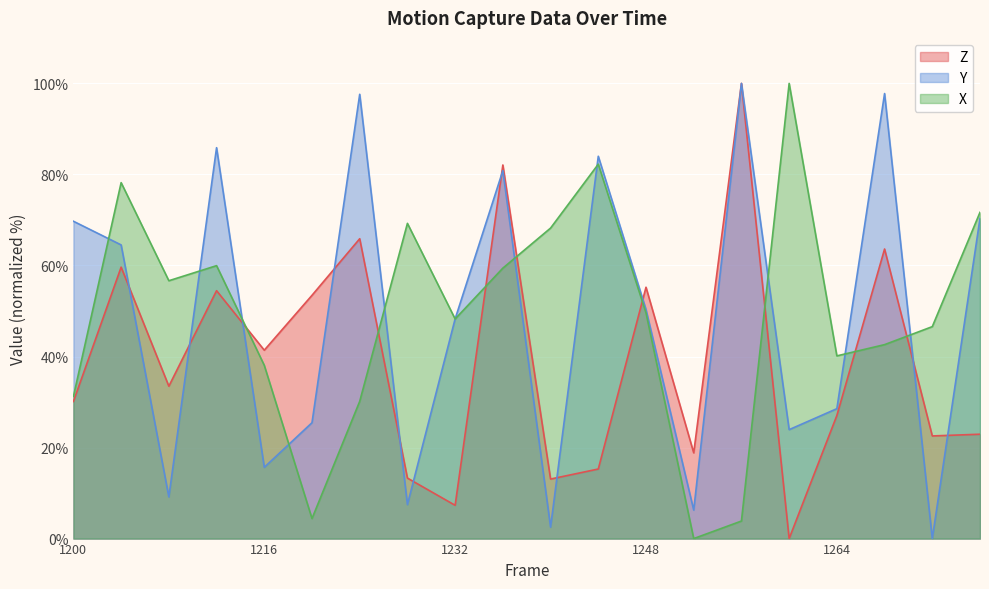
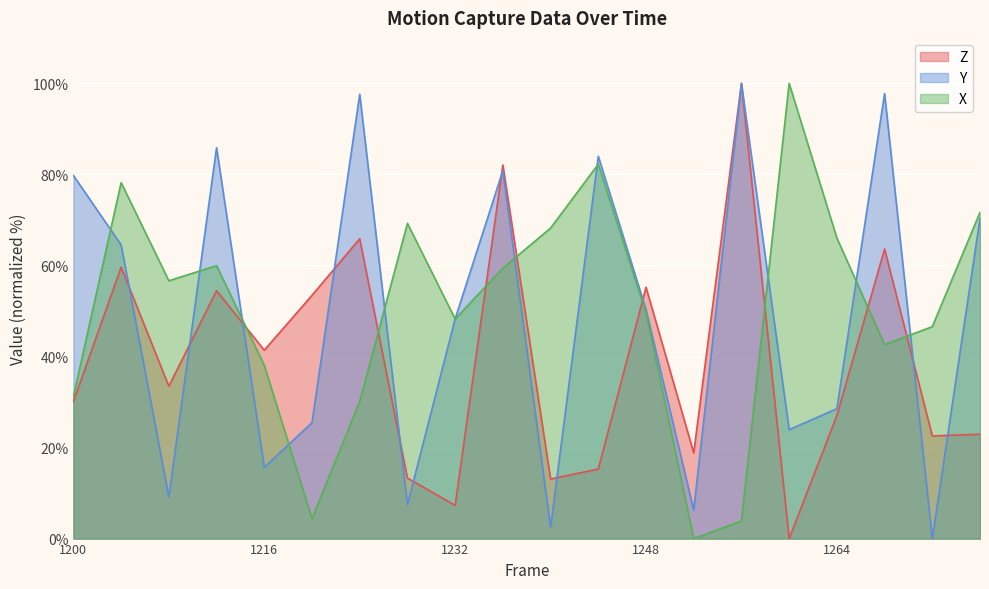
Y, 1200: 70% -> 80%
X, 1264: 40% -> 66%
